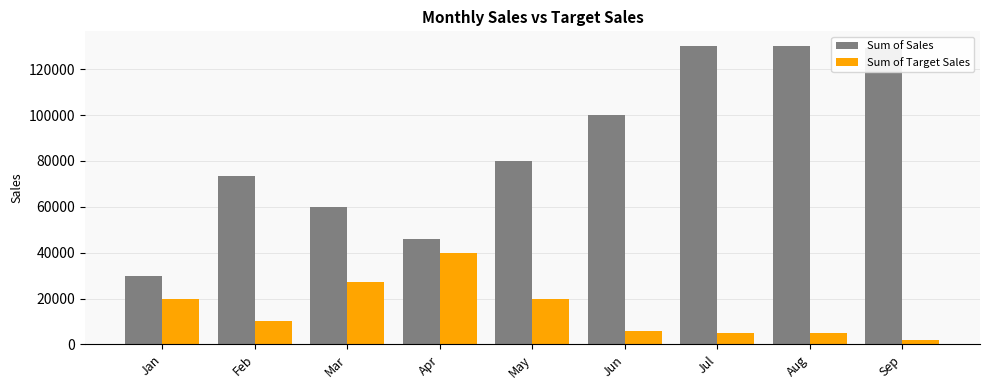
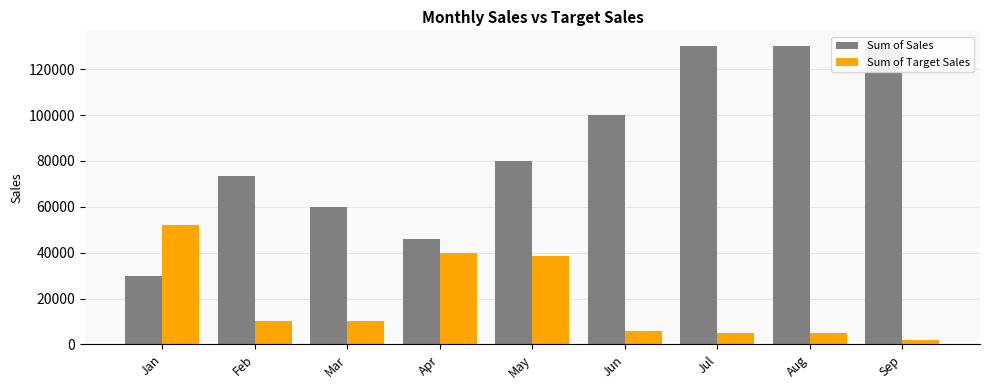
Sum of Target Sales, Jan: 20000 -> 52000
Sum of Target Sales, Mar: 27000 -> 10000
Sum of Target Sales, May: 20000 -> 39000
